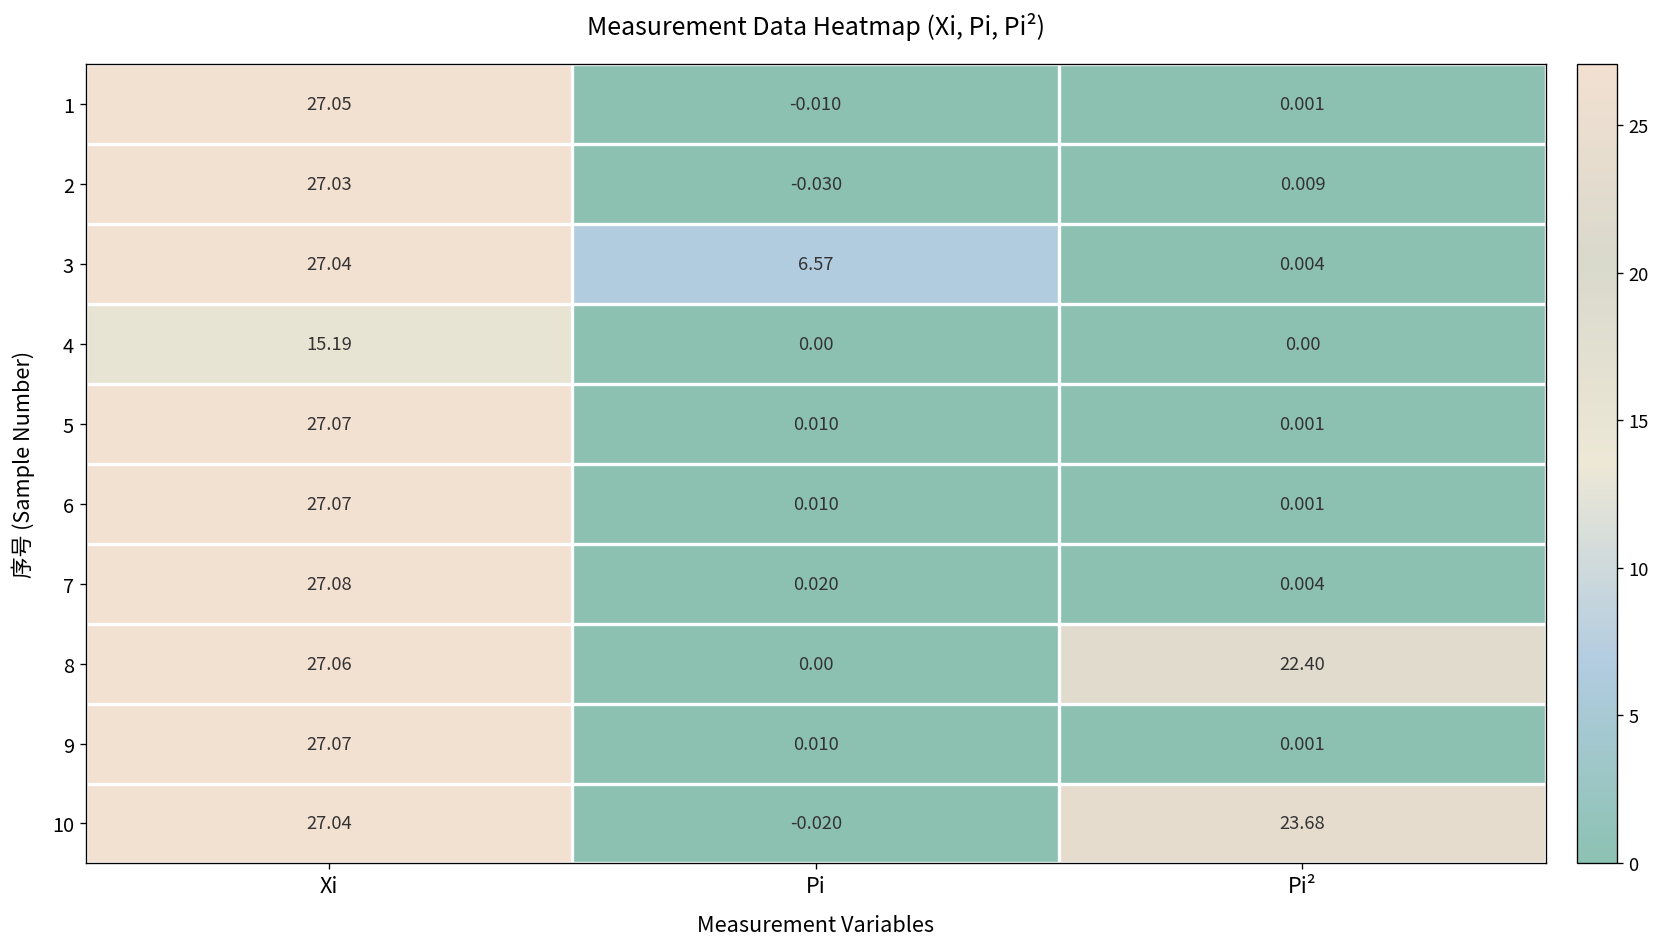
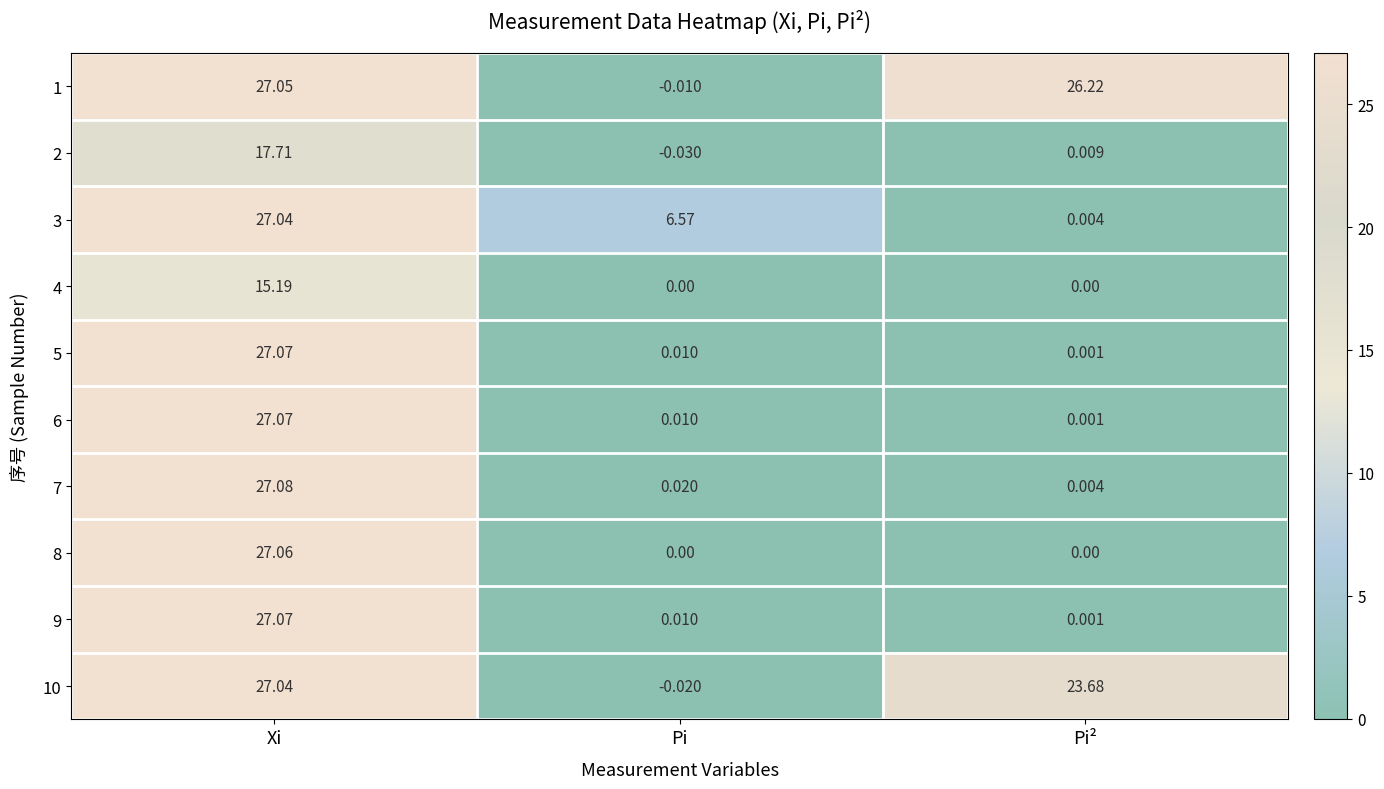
1, Pi²: 0.001 -> 26.22
2, Xi: 27.03 -> 17.71
8, Pi²: 22.40 -> 0.00
